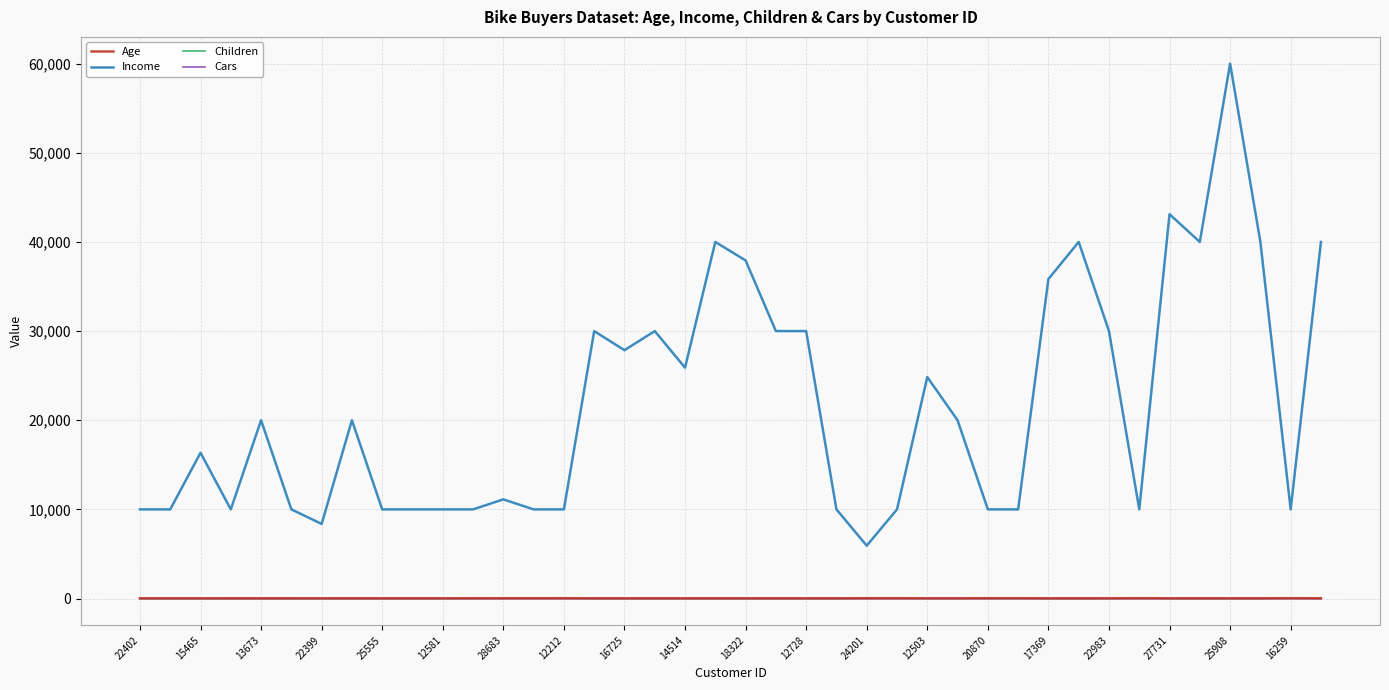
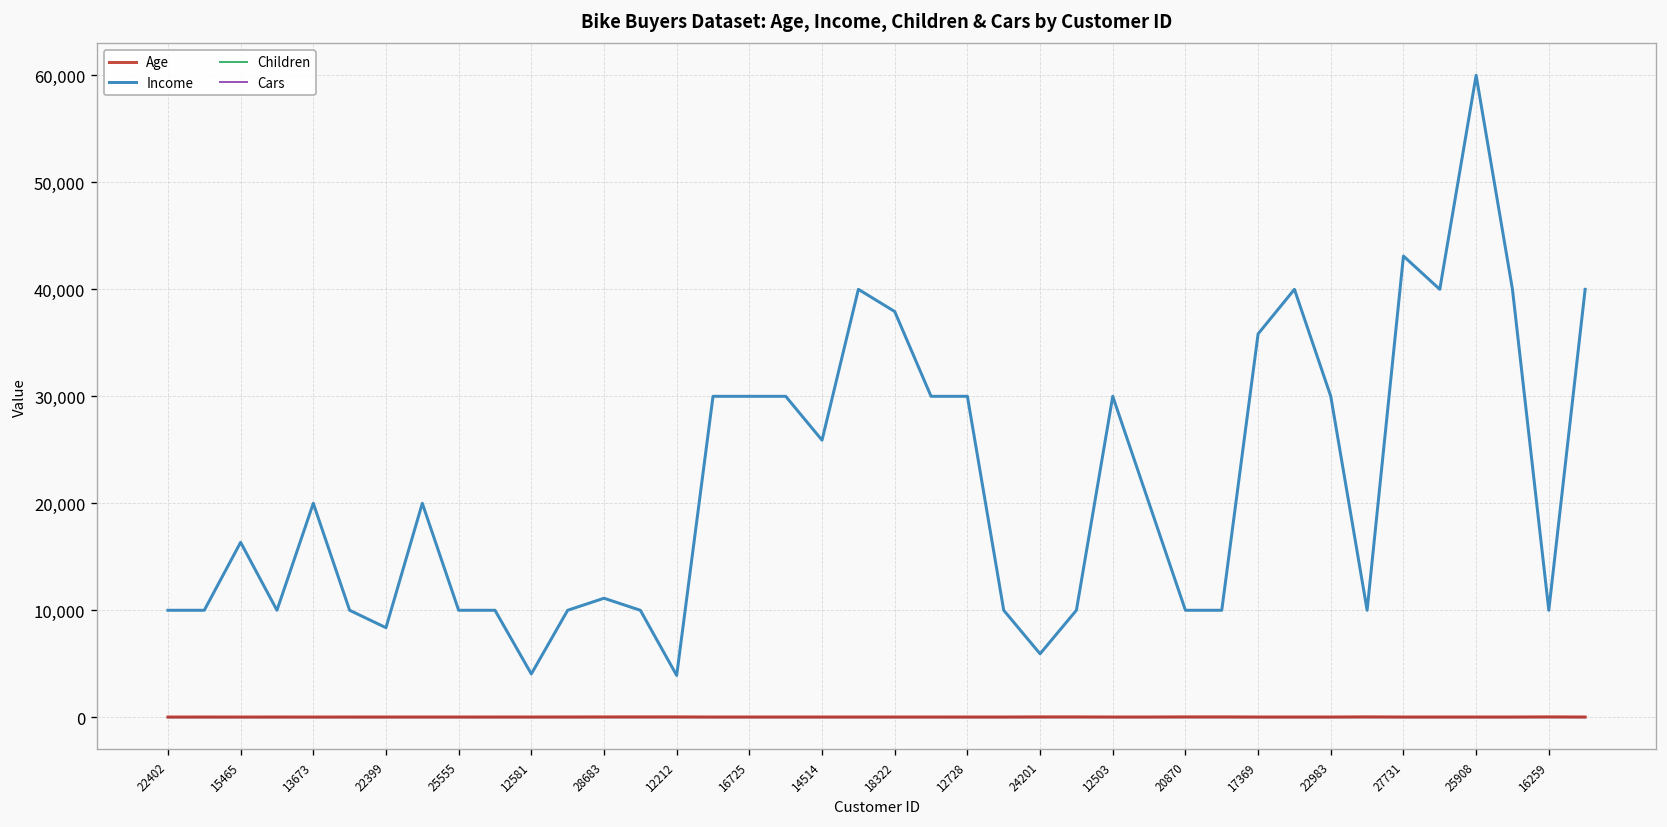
Income, 12581: 10,000 -> 4,000
Income, 12212: 10,000 -> 4,000
Income, 16725: 28,000 -> 30,000
Income, 12503: 25,000 -> 30,000
